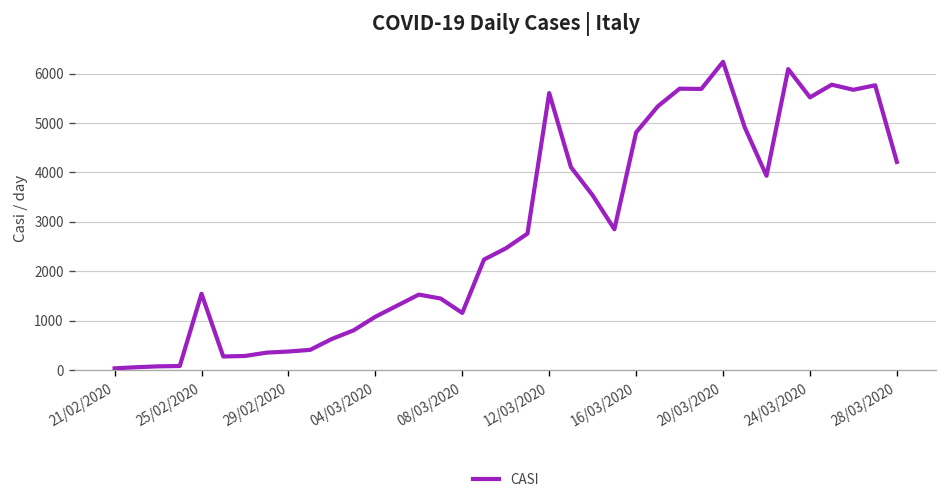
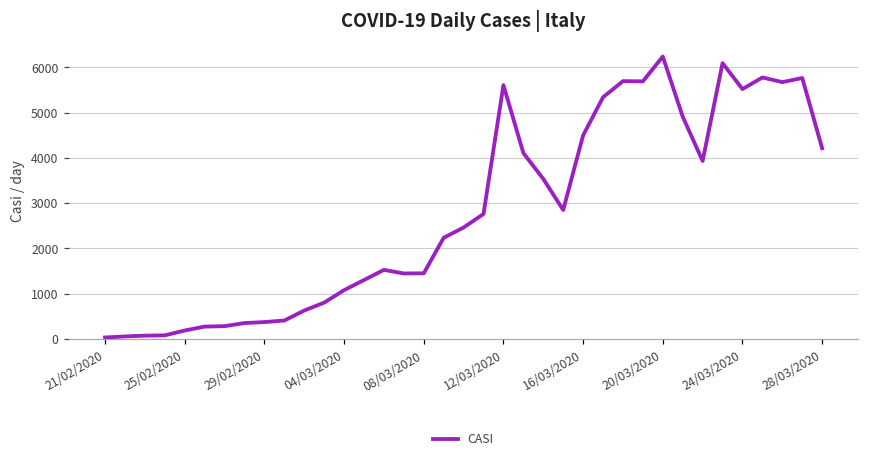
25/02/2020: 1500 -> 200
08/03/2020: 1200 -> 1500
16/03/2020: 4800 -> 4500
